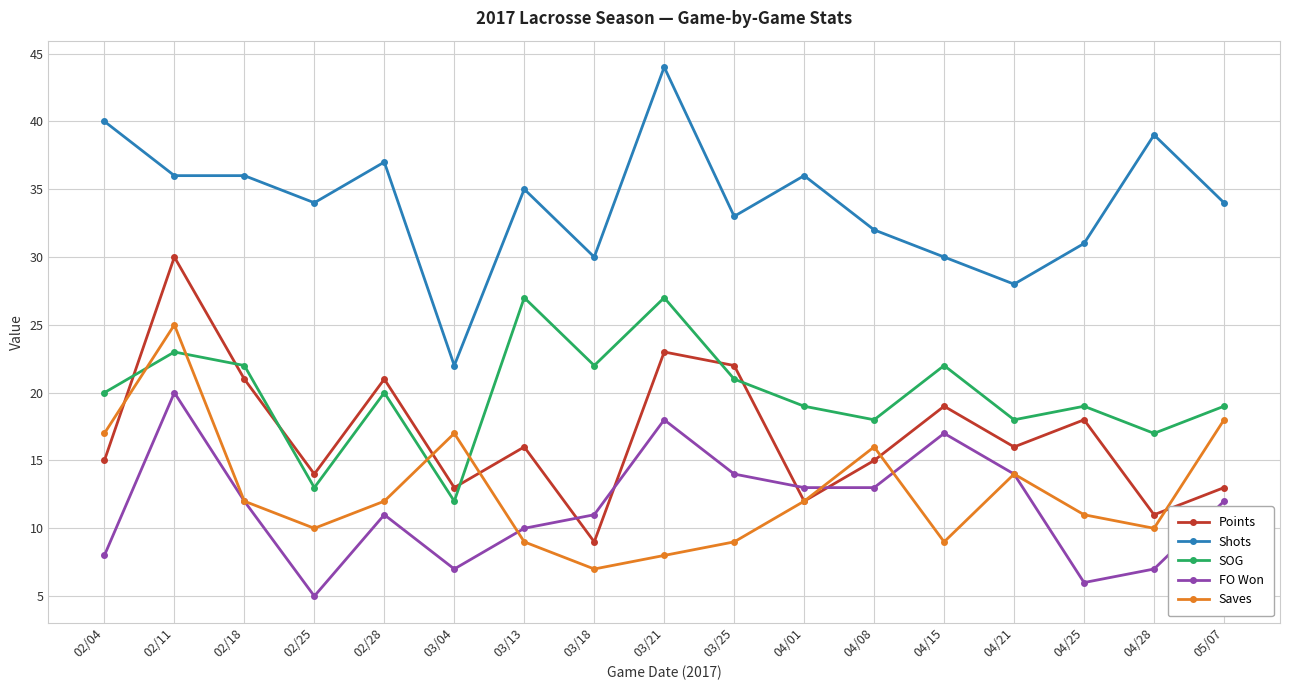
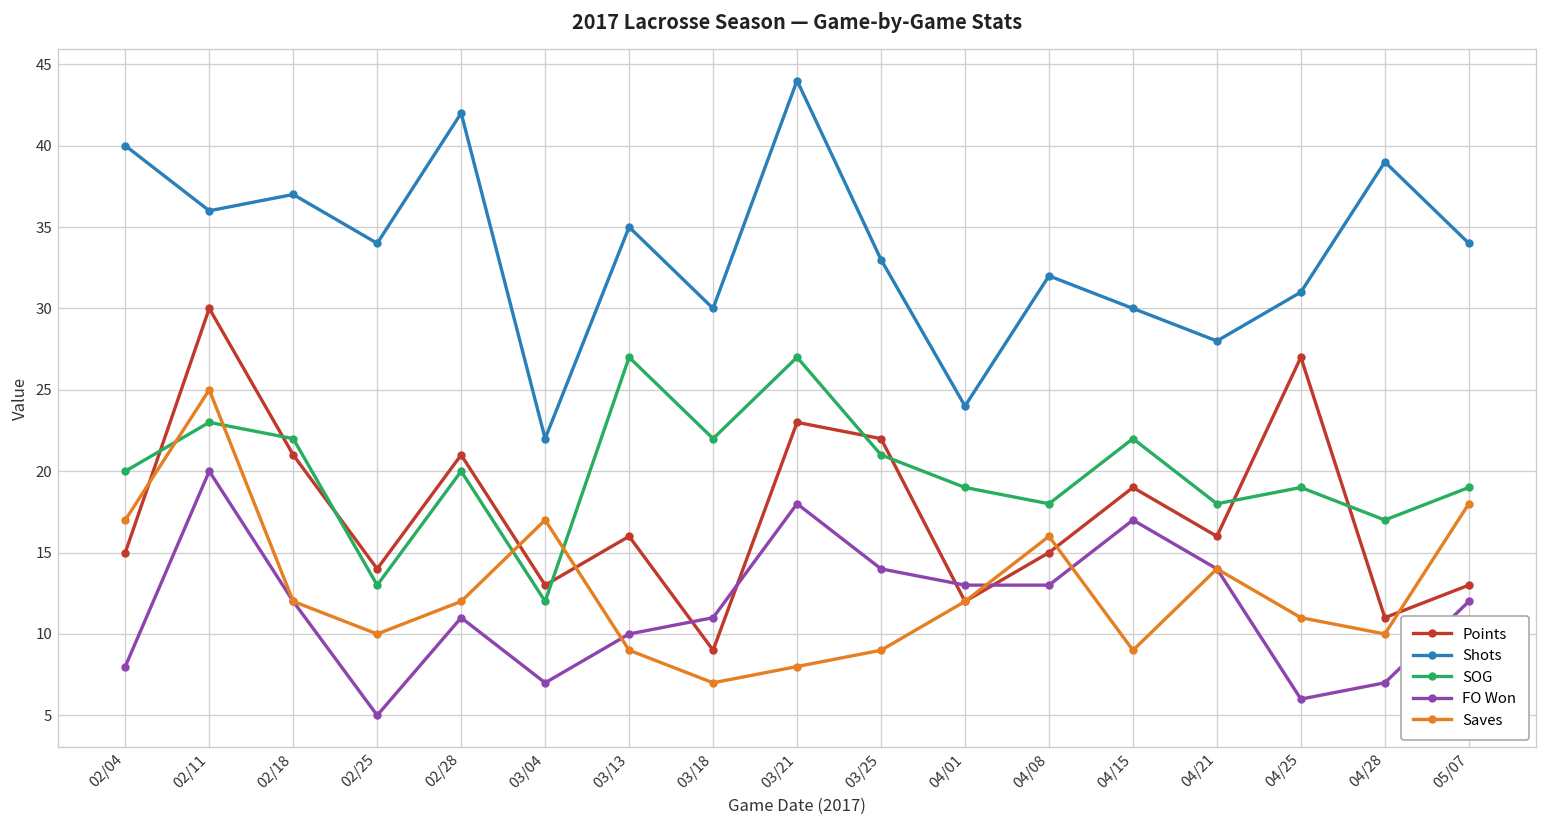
Shots, 02/18: 36 -> 37
Shots, 02/28: 37 -> 42
Shots, 04/01: 36 -> 24
Points, 04/25: 18 -> 27
